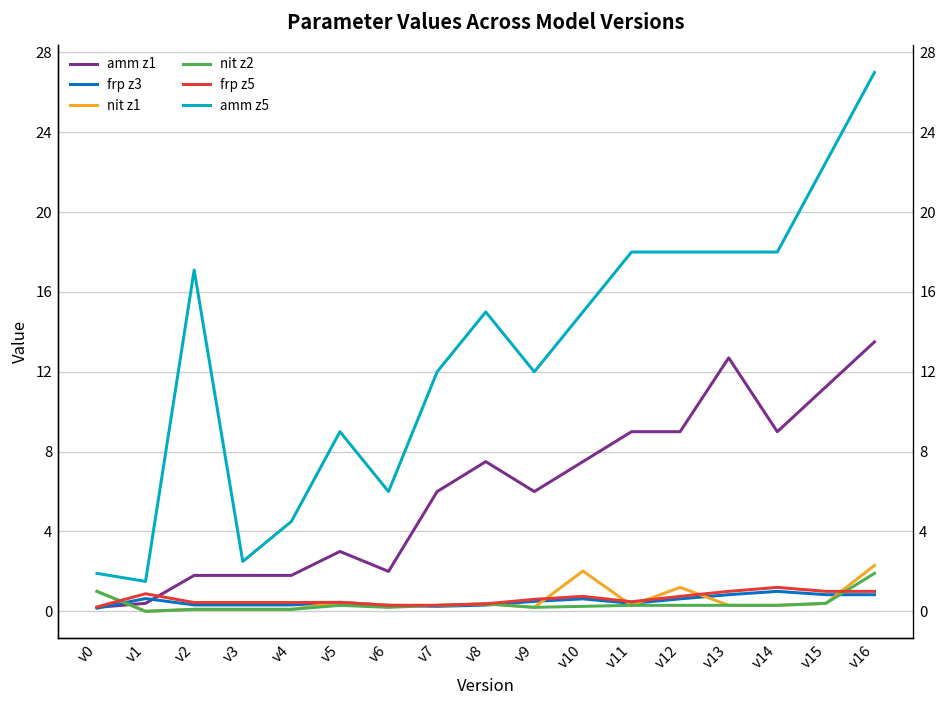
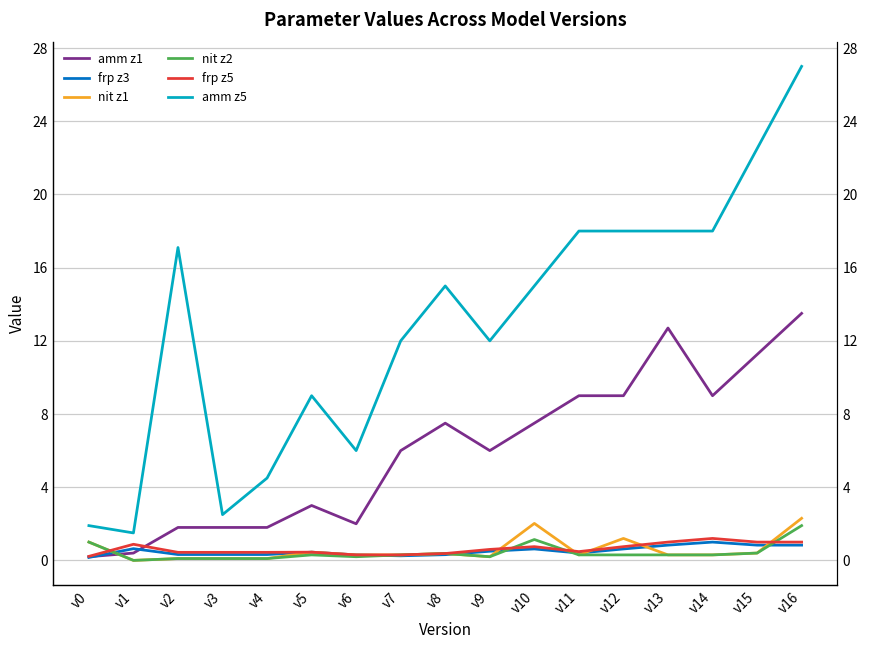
nit z2, v10: 0.3 -> 1.1
